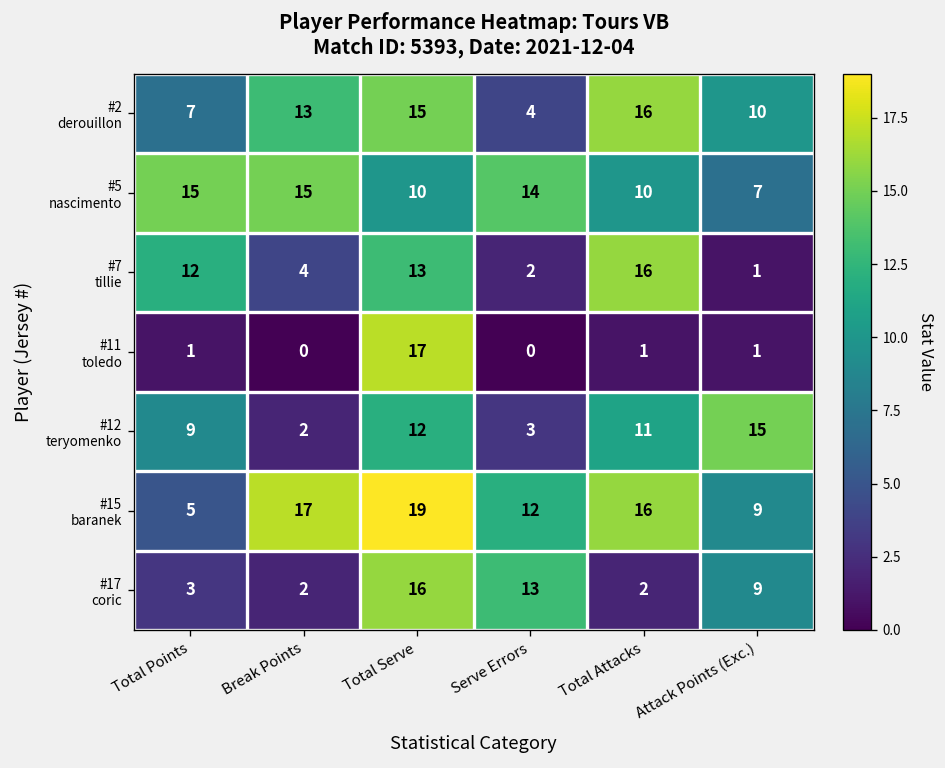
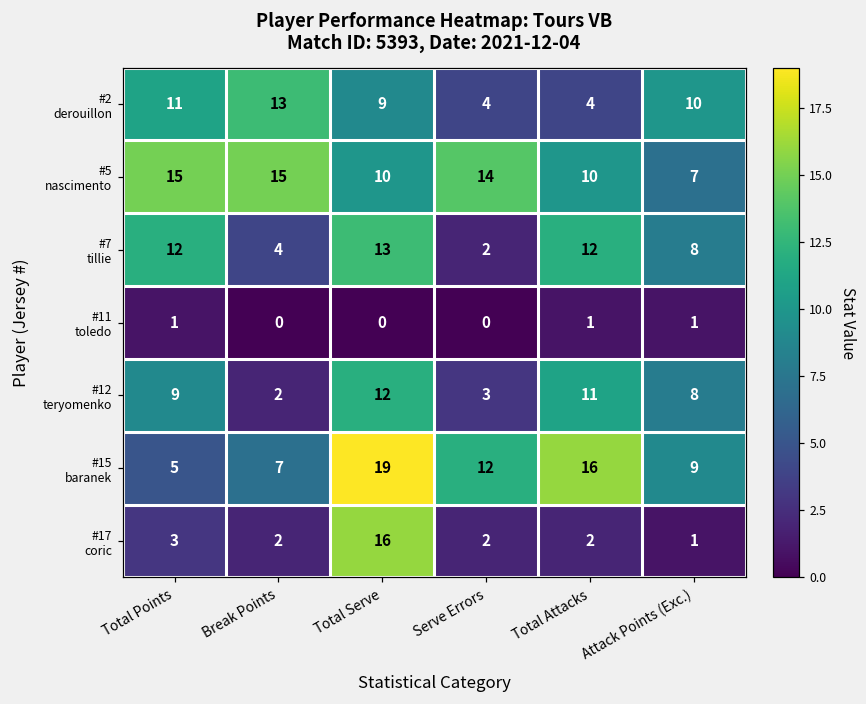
#2 derouillon, Total Points: 7 -> 11
#2 derouillon, Total Serve: 15 -> 9
#2 derouillon, Total Attacks: 16 -> 4
#7 tillie, Total Attacks: 16 -> 12
#7 tillie, Attack Points (Exc.): 1 -> 8
#11 toledo, Total Serve: 17 -> 0
#12 teryomenko, Attack Points (Exc.): 15 -> 8
#15 baranek, Break Points: 17 -> 7
#17 coric, Serve Errors: 13 -> 2
#17 coric, Attack Points (Exc.): 9 -> 1
